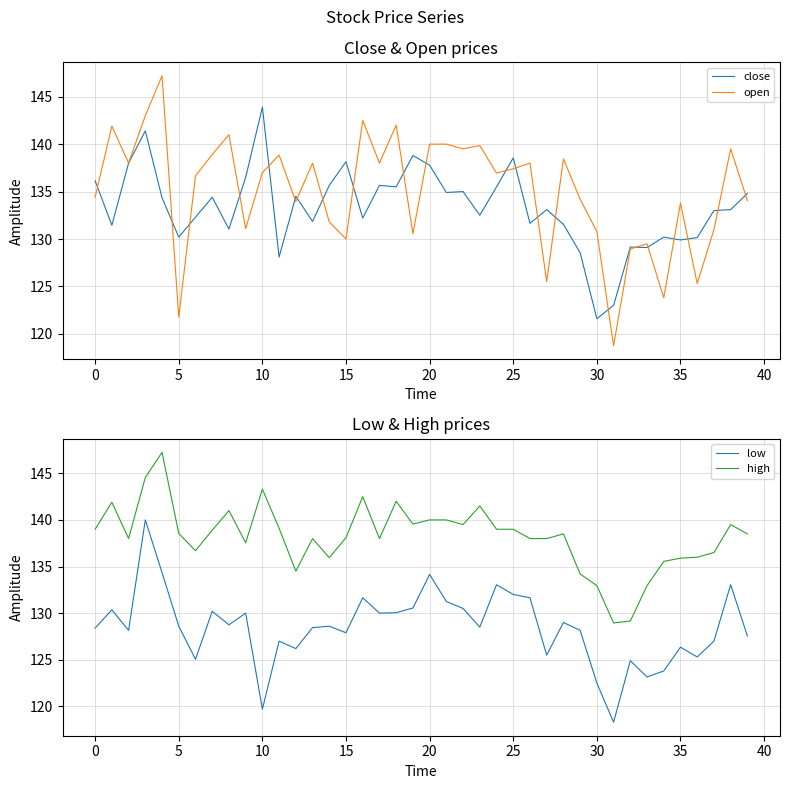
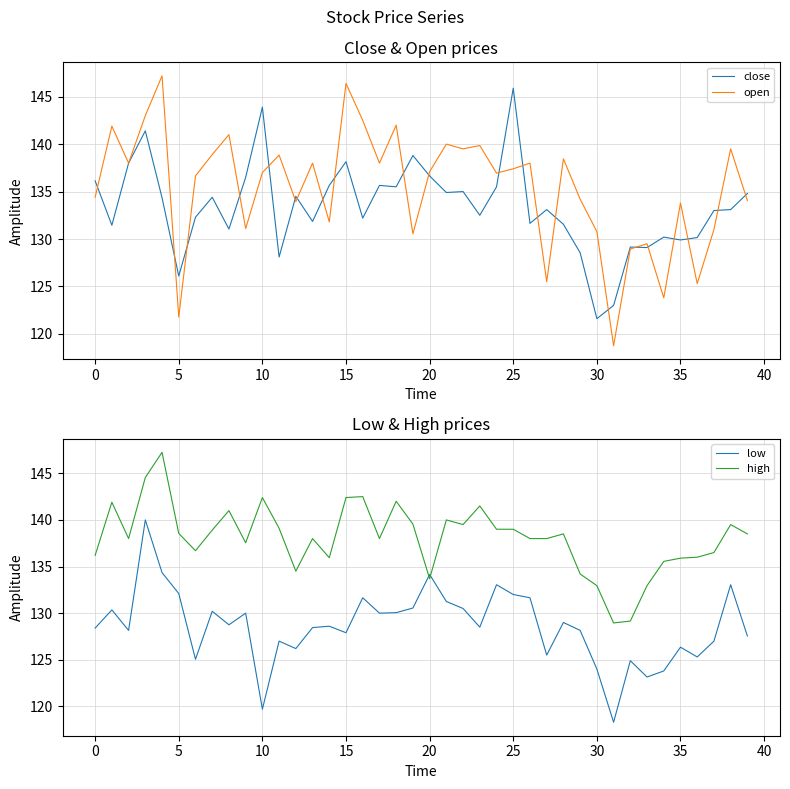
Close & Open prices, close, 5: 130 -> 126
Close & Open prices, open, 15: 130 -> 146
Close & Open prices, close, 20: 138 -> 137
Close & Open prices, open, 20: 140 -> 137
Close & Open prices, close, 25: 139 -> 146
Low & High prices, high, 0: 139 -> 136
Low & High prices, low, 5: 129 -> 132
Low & High prices, high, 10: 143 -> 142
Low & High prices, high, 15: 138 -> 142
Low & High prices, high, 20: 140 -> 134
Low & High prices, low, 30: 123 -> 124
